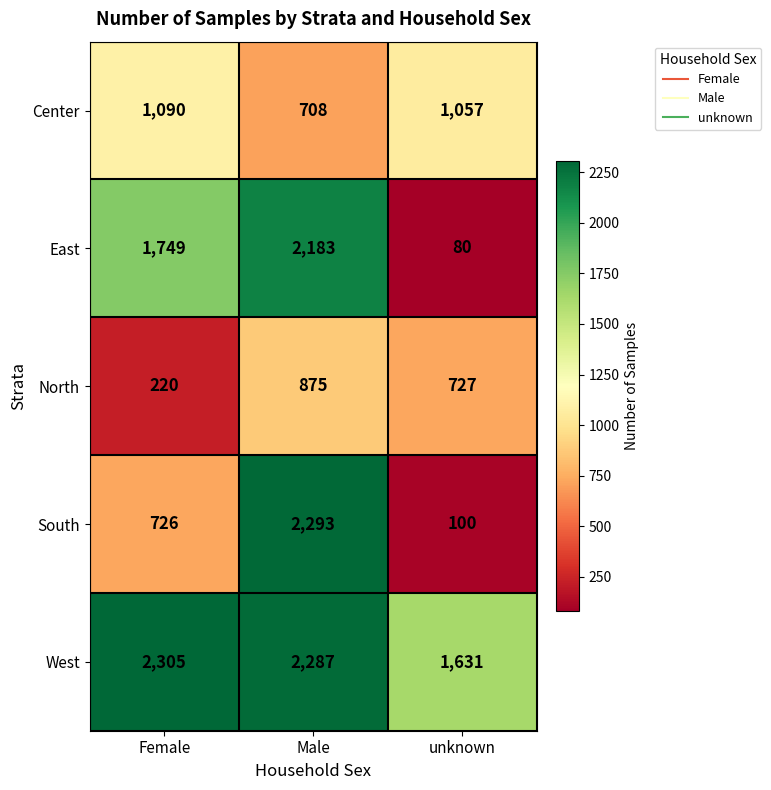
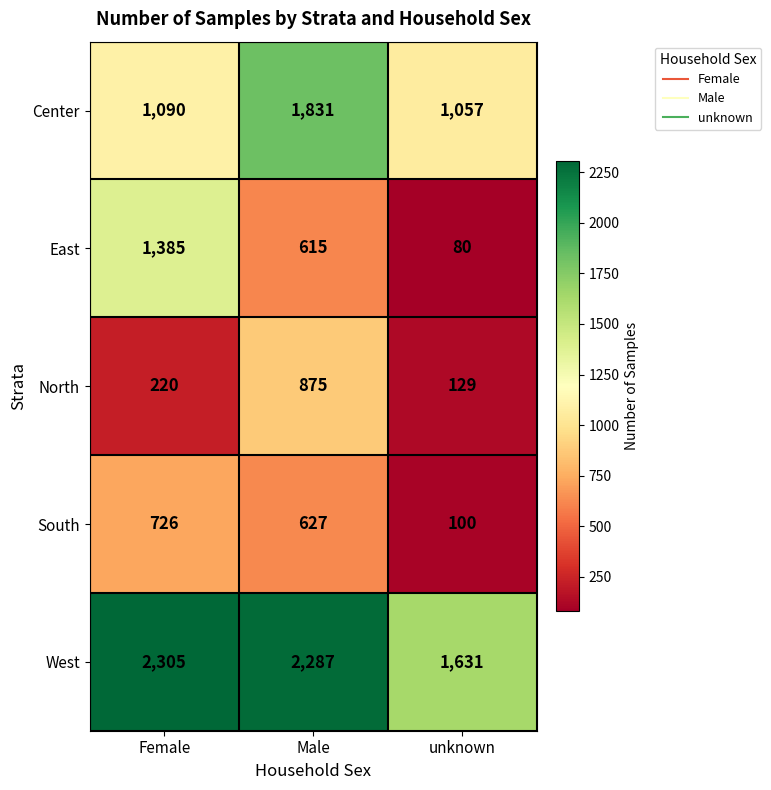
Center, Male: 708 -> 1,831
East, Female: 1,749 -> 1,385
East, Male: 2,183 -> 615
North, unknown: 727 -> 129
South, Male: 2,293 -> 627
